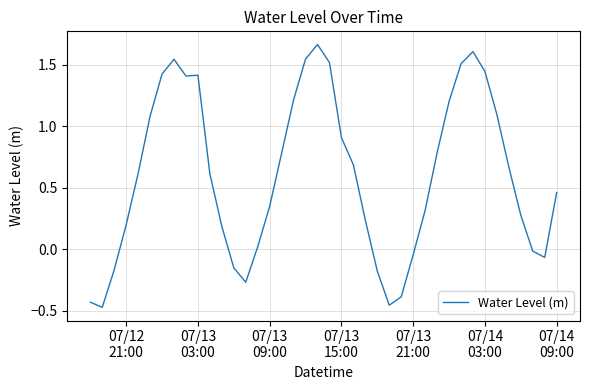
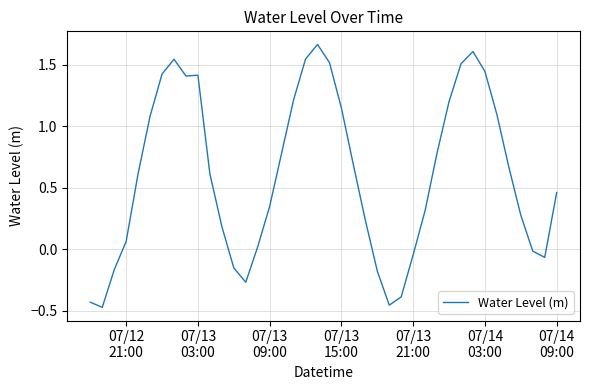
07/12 21:00: 0.20 -> 0.07
07/13 15:00: 0.91 -> 1.15
